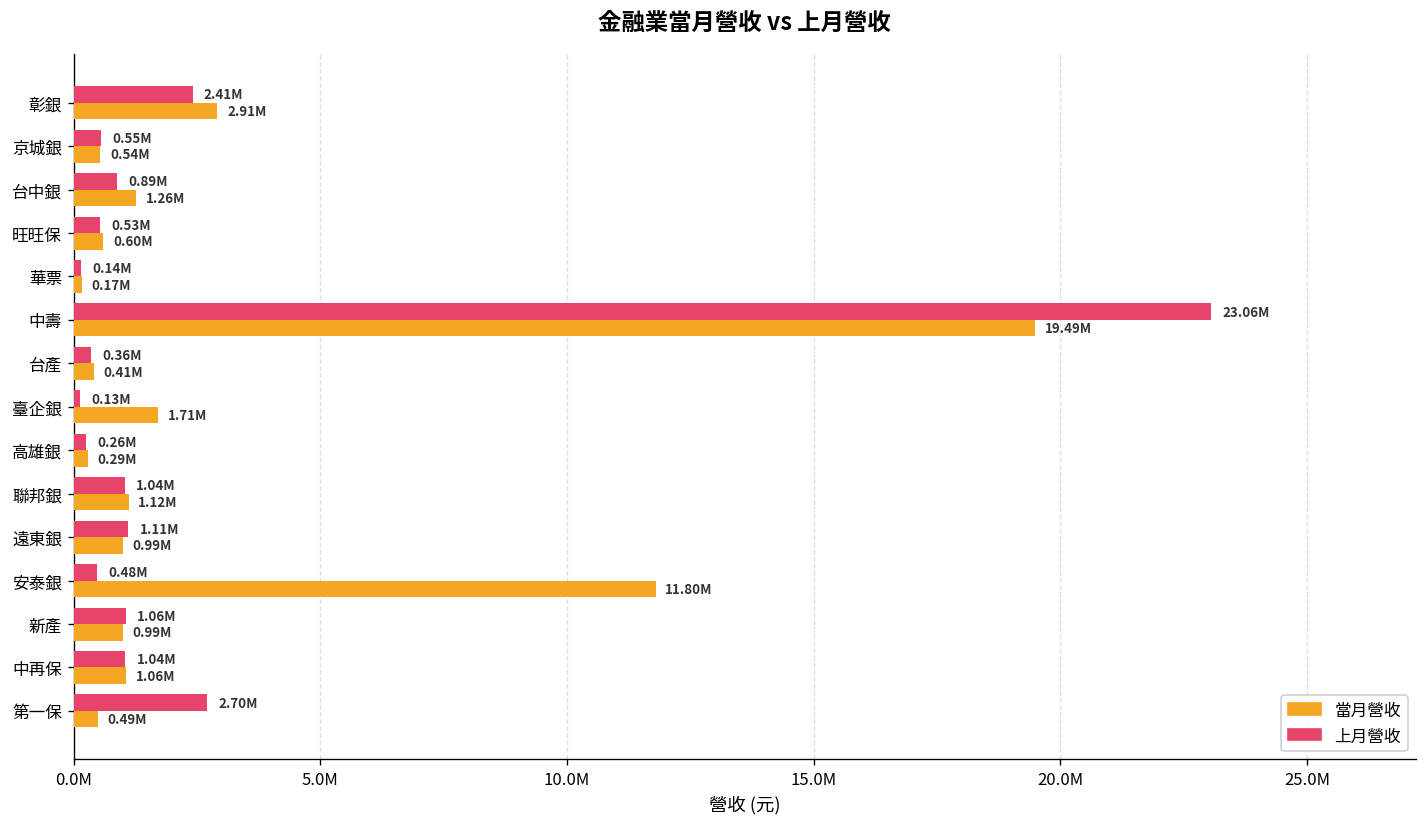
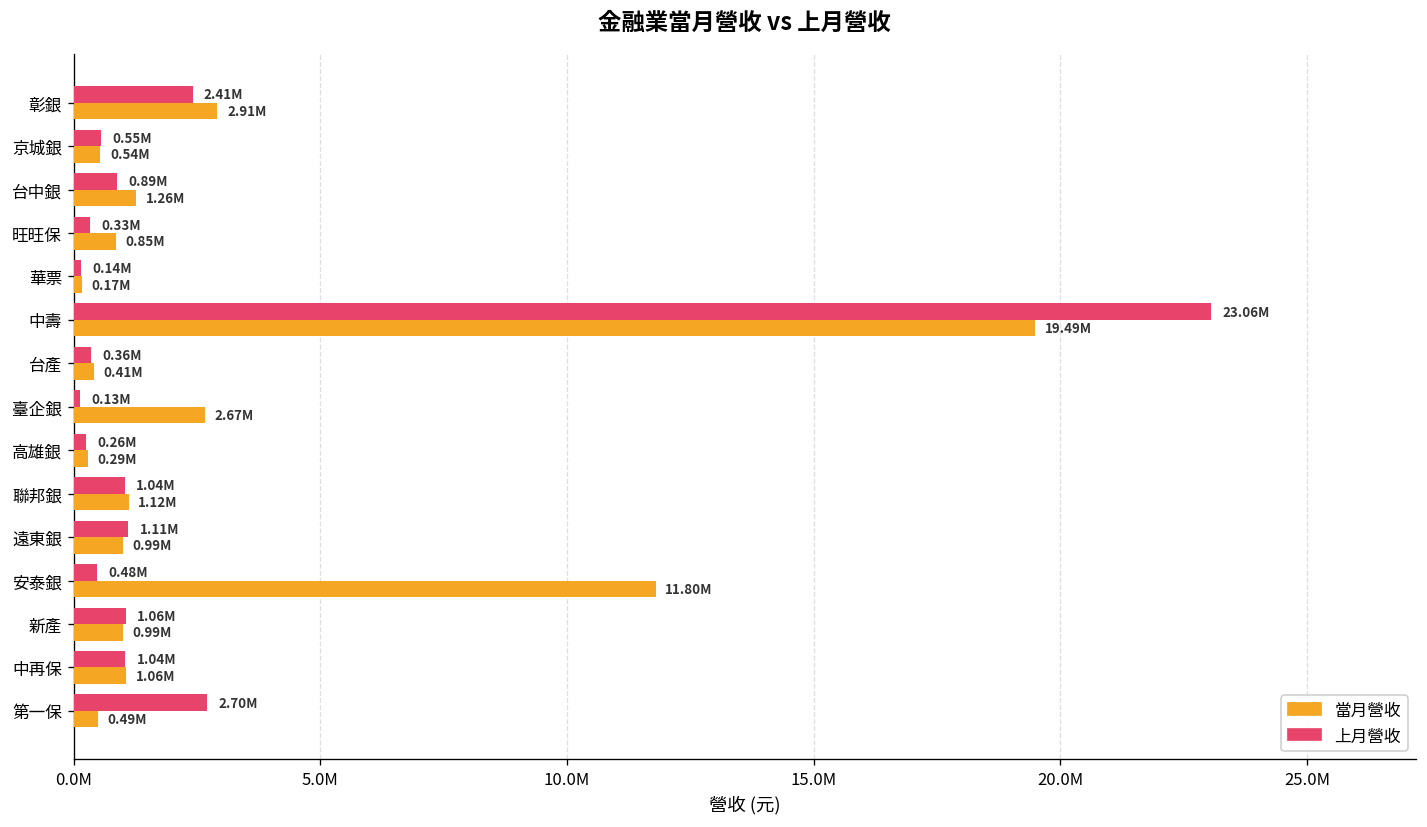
上月營收, 旺旺保: 0.53M -> 0.33M
當月營收, 旺旺保: 0.60M -> 0.85M
當月營收, 臺企銀: 1.71M -> 2.67M
